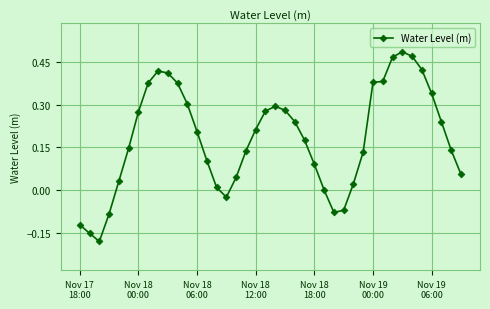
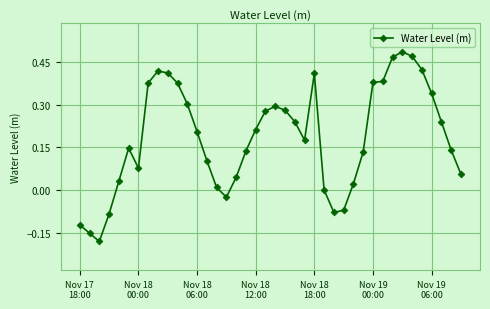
Nov 18 00:00: 0.27 -> 0.08
Nov 18 18:00: 0.09 -> 0.41
